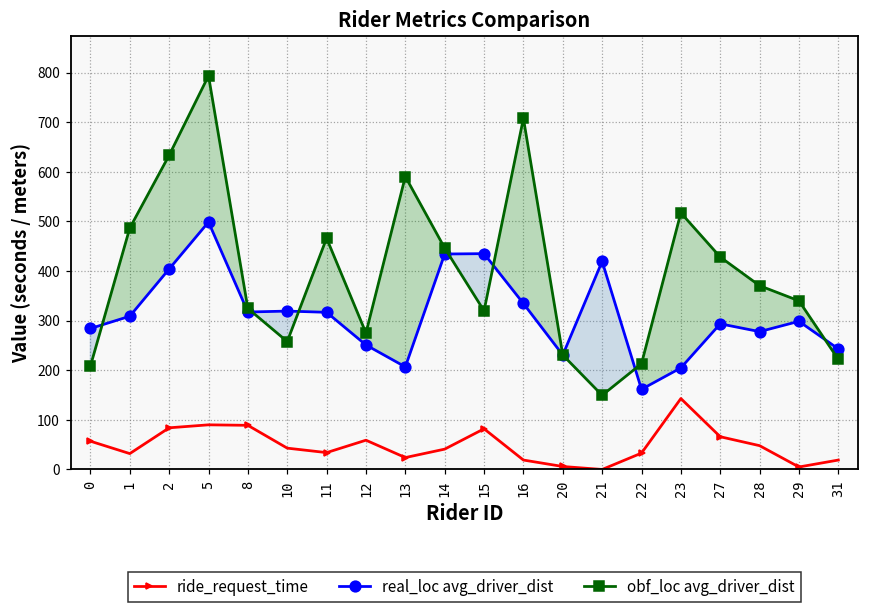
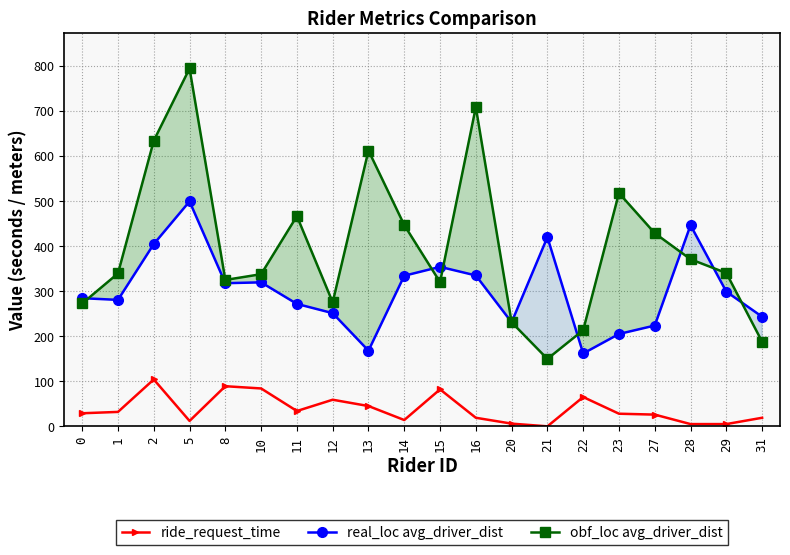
ride_request_time, 0: 60 -> 30
obf_loc avg_driver_dist, 0: 210 -> 270
real_loc avg_driver_dist, 1: 310 -> 280
obf_loc avg_driver_dist, 1: 490 -> 340
ride_request_time, 2: 80 -> 100
ride_request_time, 5: 90 -> 10
ride_request_time, 10: 40 -> 80
obf_loc avg_driver_dist, 10: 260 -> 340
real_loc avg_driver_dist, 11: 320 -> 270
ride_request_time, 13: 20 -> 50
real_loc avg_driver_dist, 13: 210 -> 170
obf_loc avg_driver_dist, 13: 590 -> 610
ride_request_time, 14: 40 -> 10
real_loc avg_driver_dist, 14: 430 -> 330
real_loc avg_driver_dist, 15: 440 -> 350
ride_request_time, 22: 30 -> 70
ride_request_time, 23: 140 -> 30
ride_request_time, 27: 70 -> 30
real_loc avg_driver_dist, 27: 290 -> 220
ride_request_time, 28: 50 -> 10
real_loc avg_driver_dist, 28: 280 -> 450
obf_loc avg_driver_dist, 31: 220 -> 190
